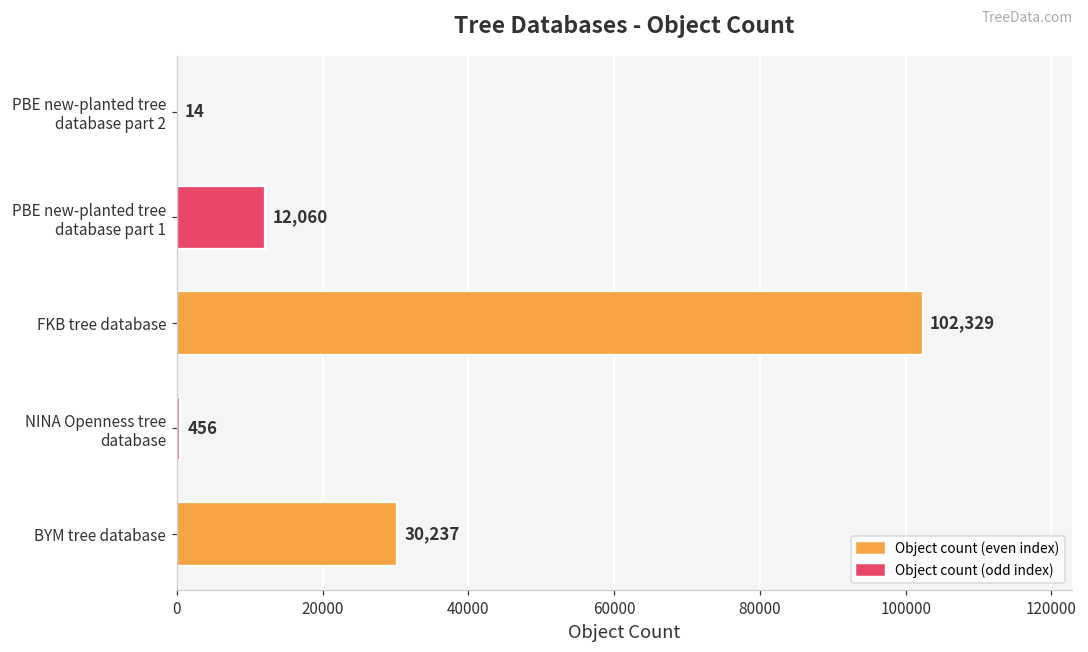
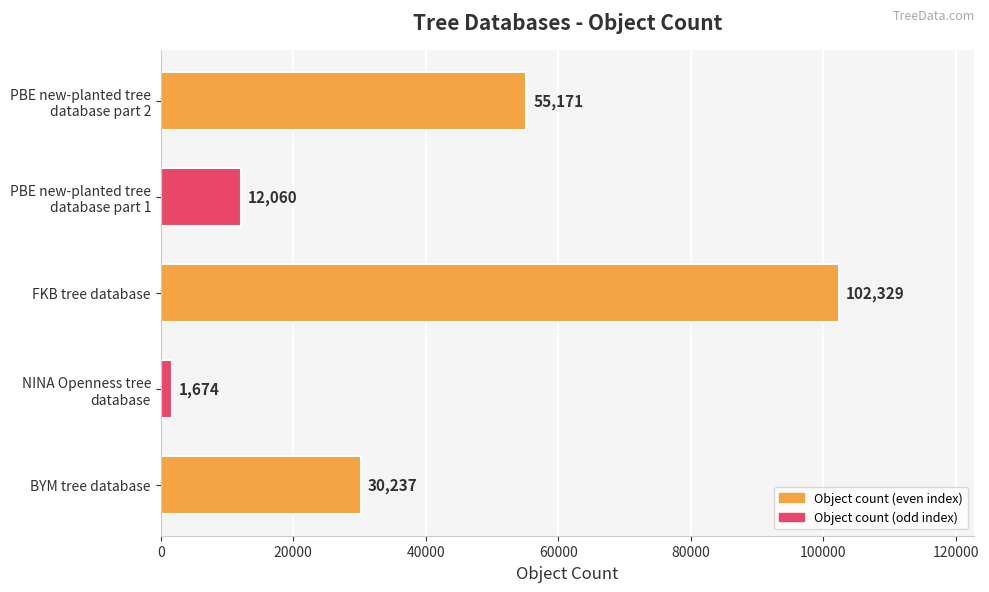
PBE new-planted tree database part 2: 14 -> 55,171
NINA Openness tree database: 456 -> 1,674
